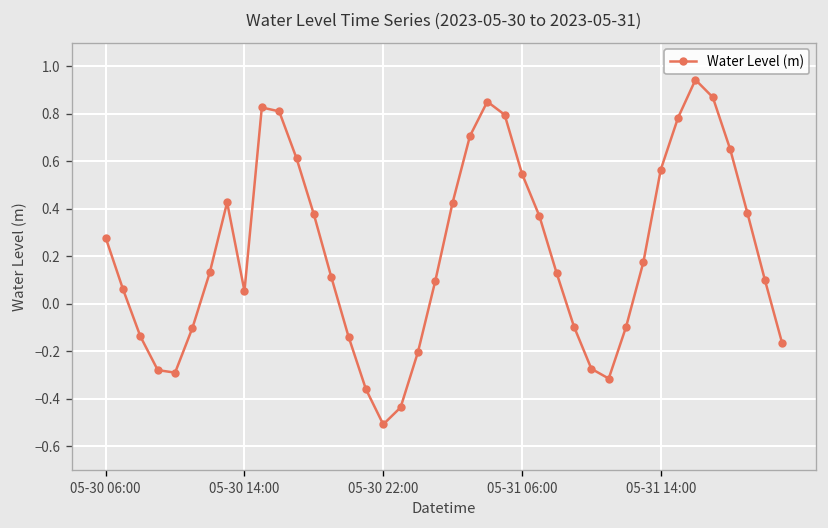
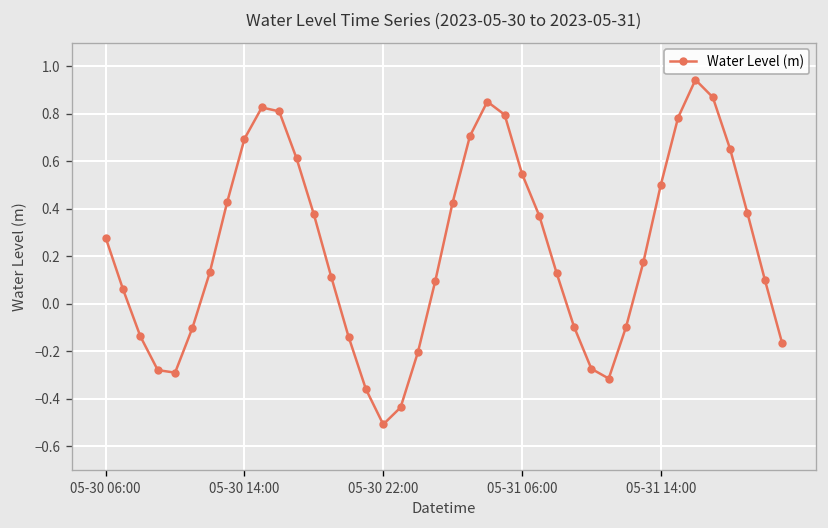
05-30 14:00: 0.05 -> 0.69
05-31 14:00: 0.56 -> 0.50
